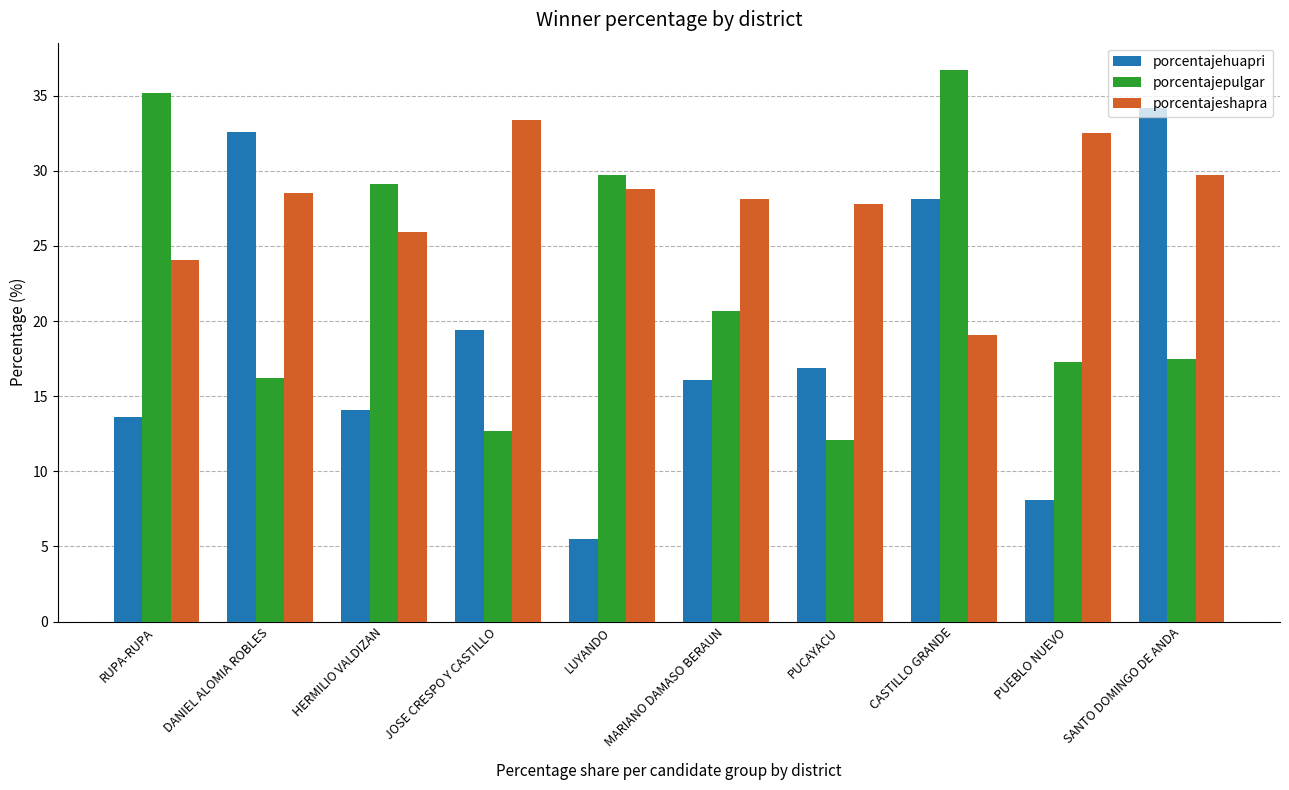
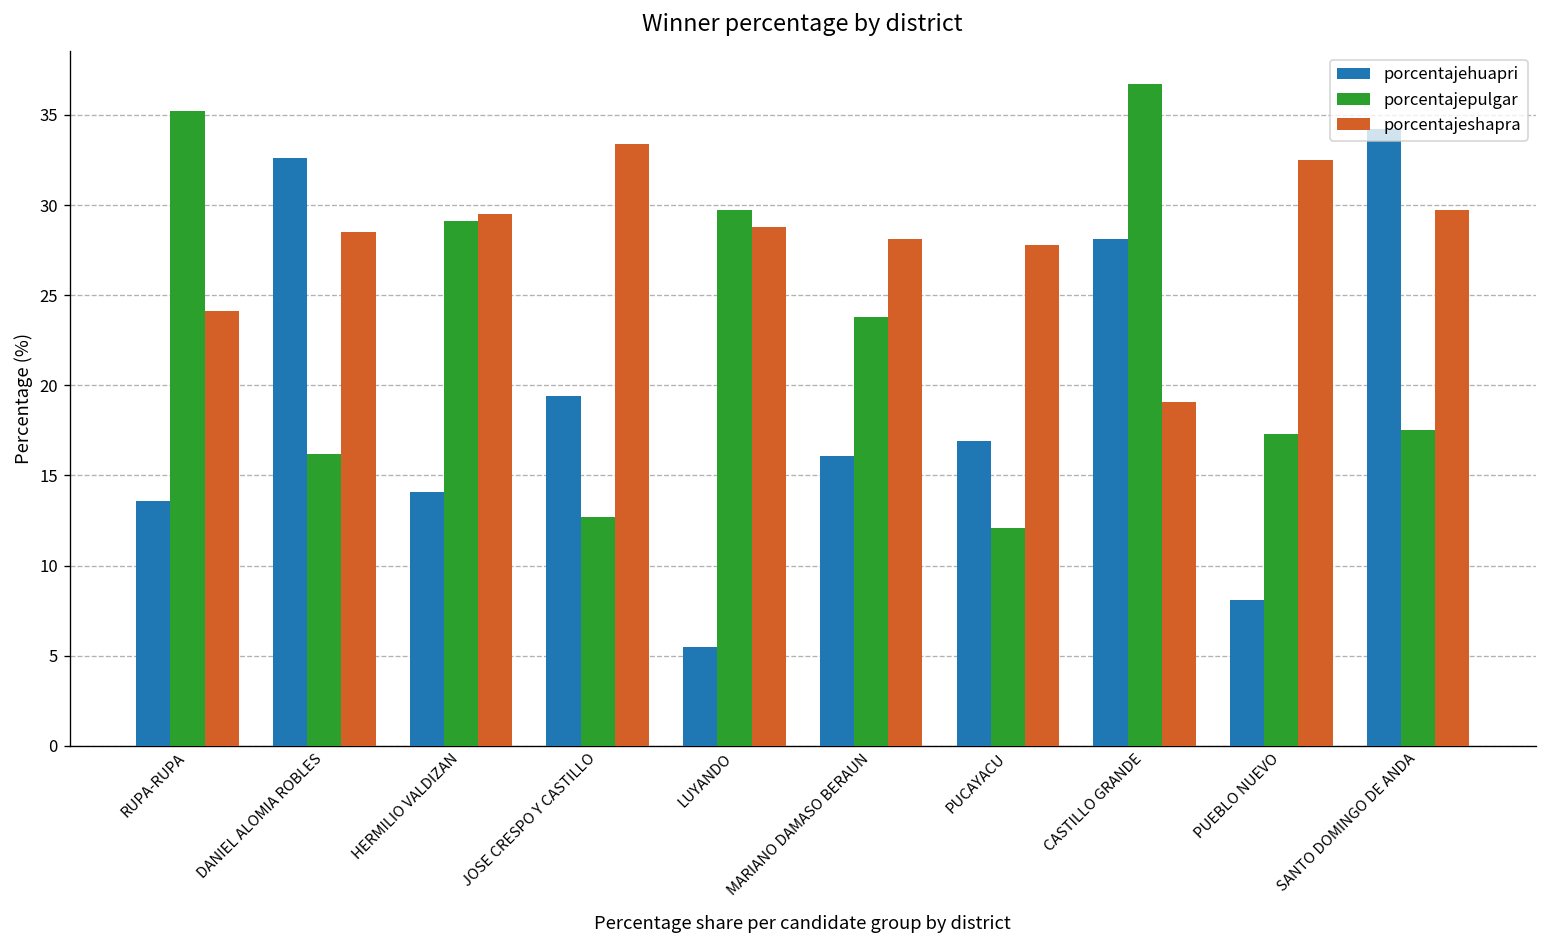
porcentajeshapra, HERMILIO VALDIZAN: 25.9 -> 29.5
porcentajepulgar, MARIANO DAMASO BERAUN: 20.7 -> 23.8
